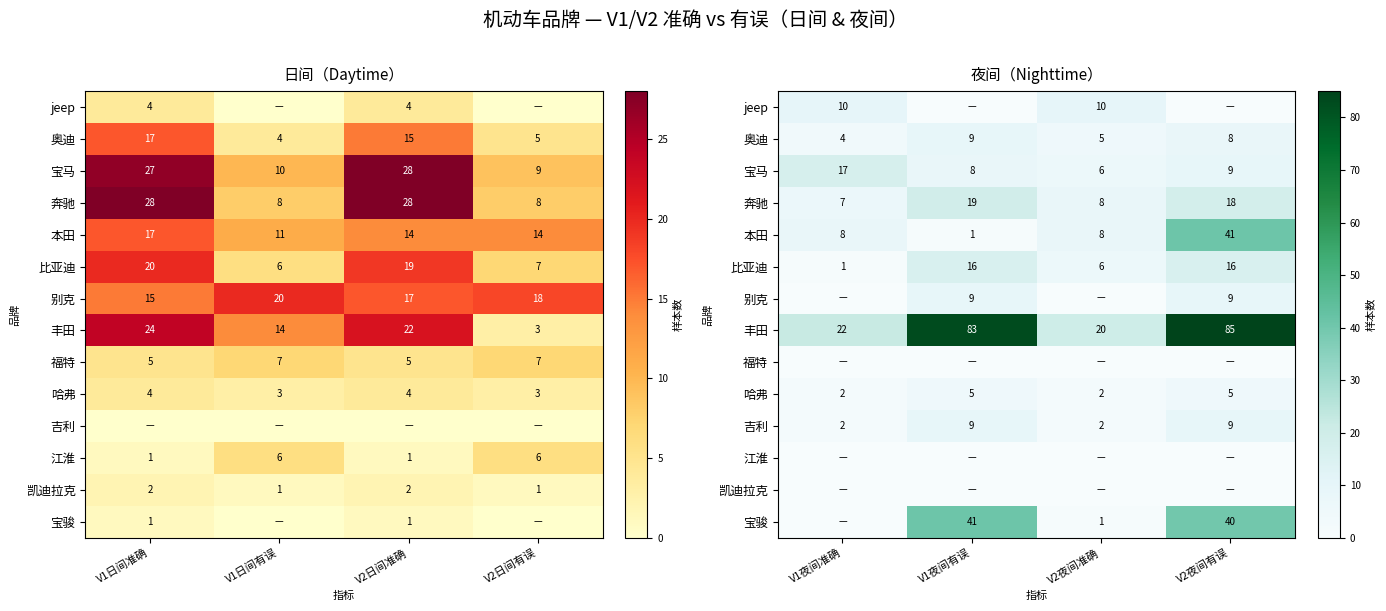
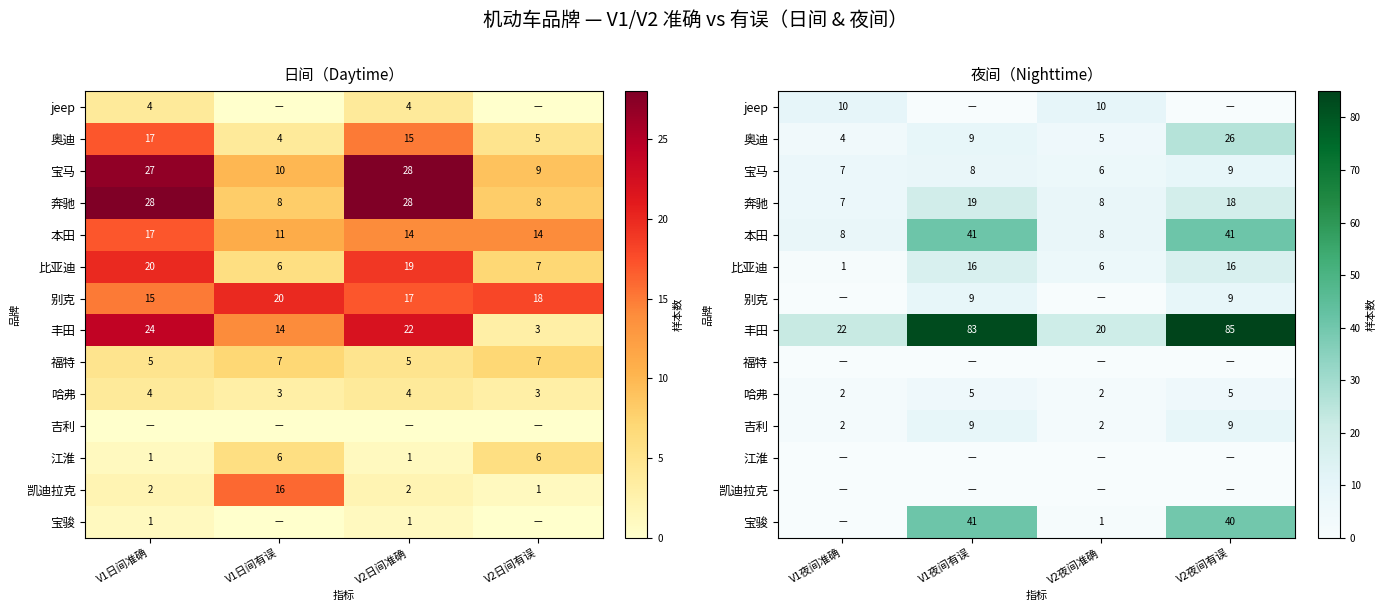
日间（Daytime）, 凯迪拉克, V1日间有误: 1 -> 16
夜间（Nighttime）, 奥迪, V2夜间有误: 8 -> 26
夜间（Nighttime）, 宝马, V1夜间准确: 17 -> 7
夜间（Nighttime）, 本田, V1夜间有误: 1 -> 41
